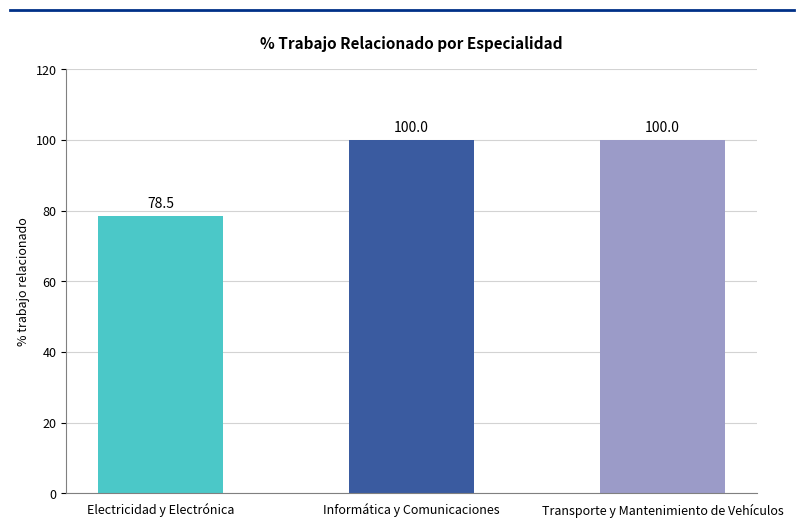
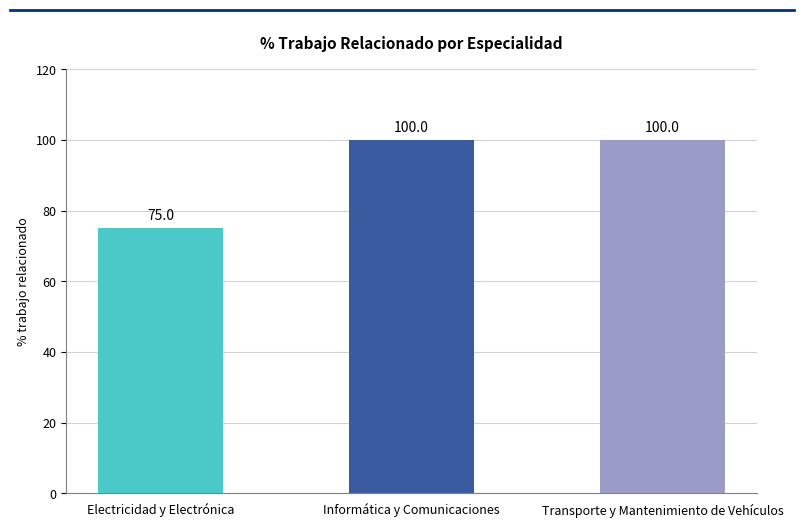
Electricidad y Electrónica: 78.5 -> 75.0
